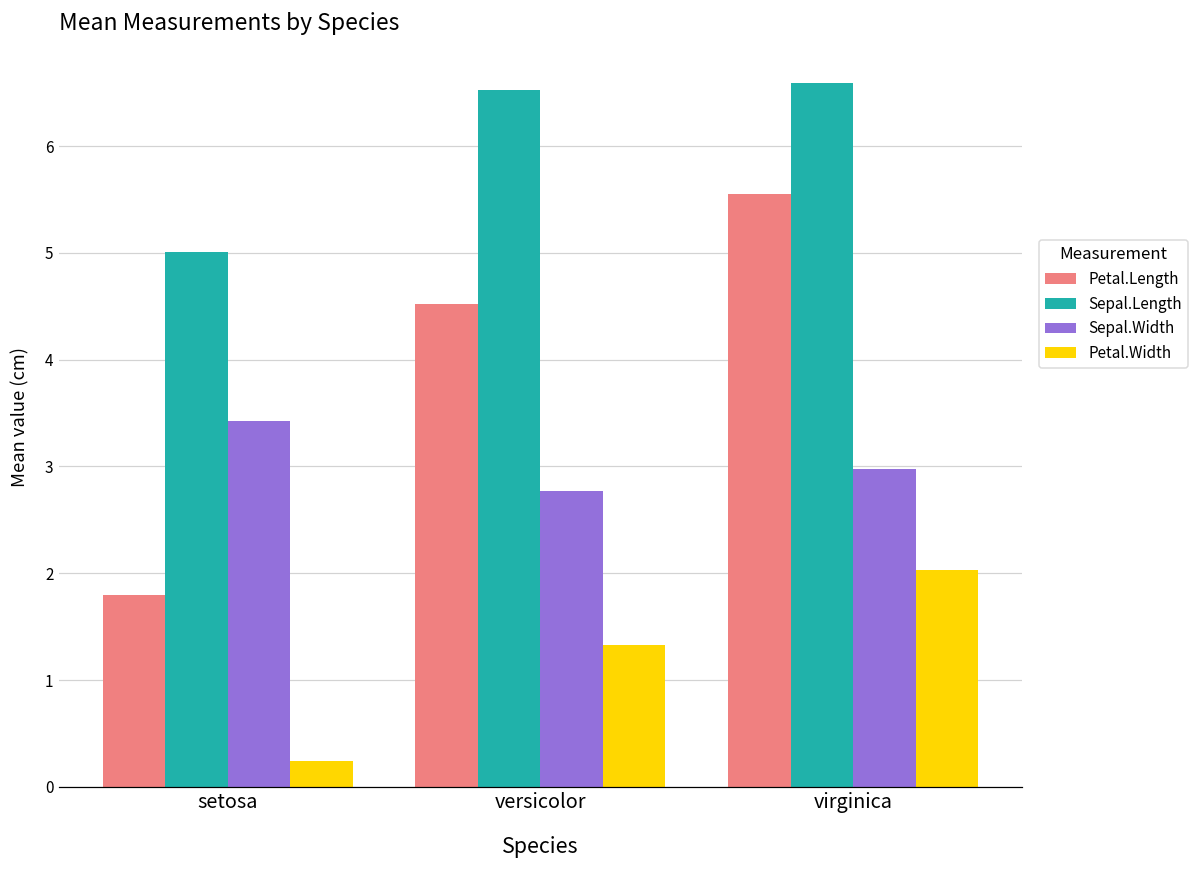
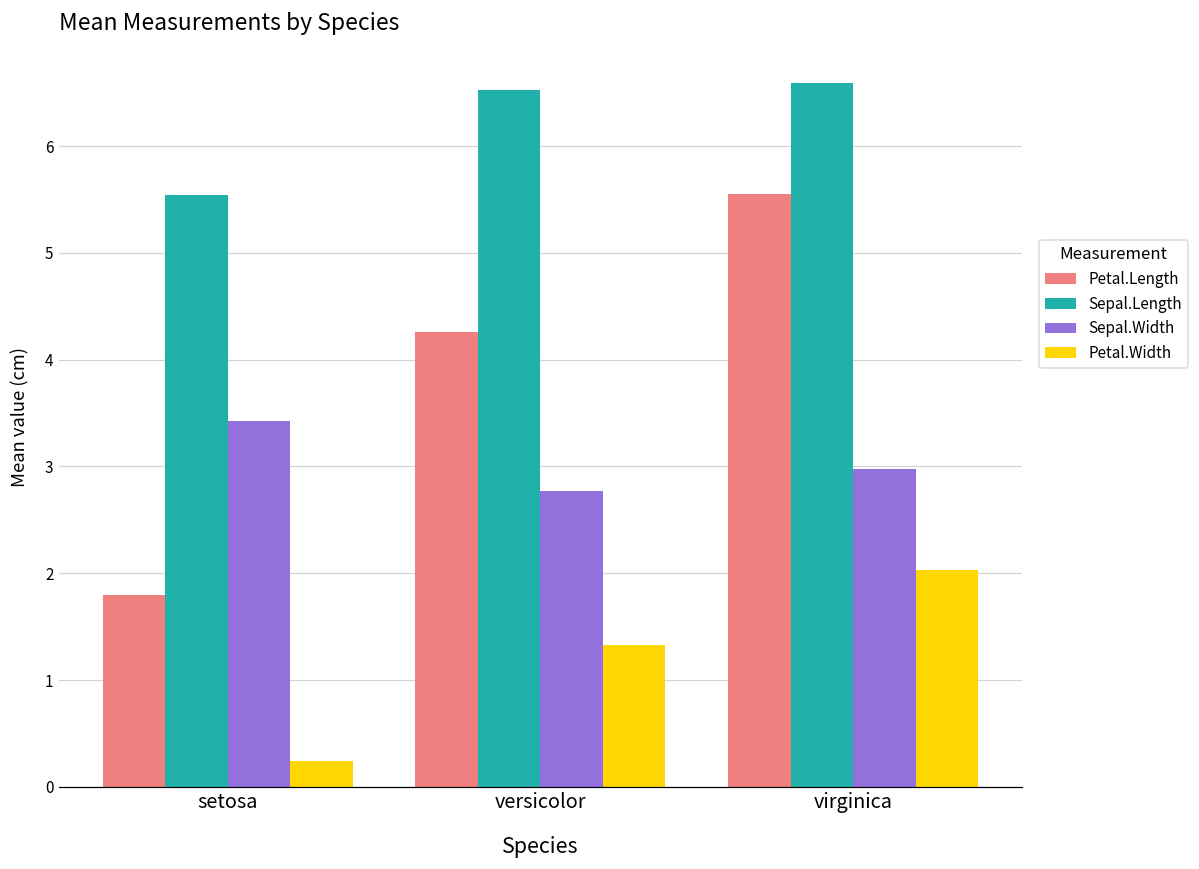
Sepal.Length, setosa: 5.0 -> 5.5
Petal.Length, versicolor: 4.5 -> 4.3
